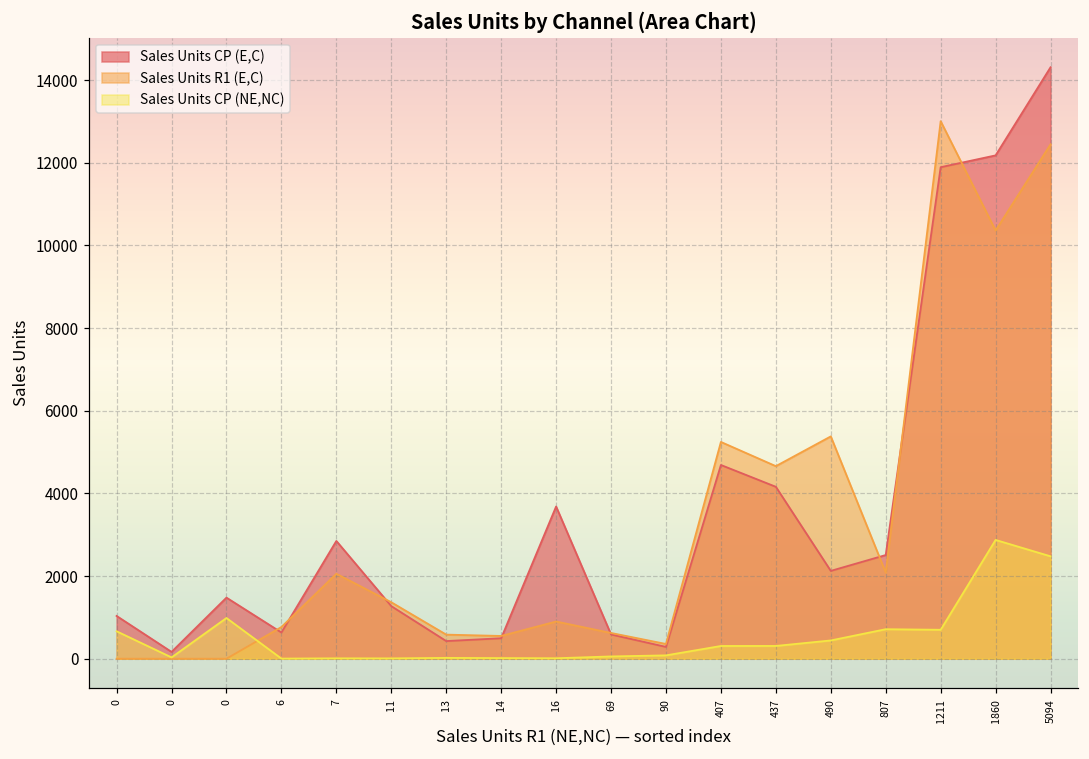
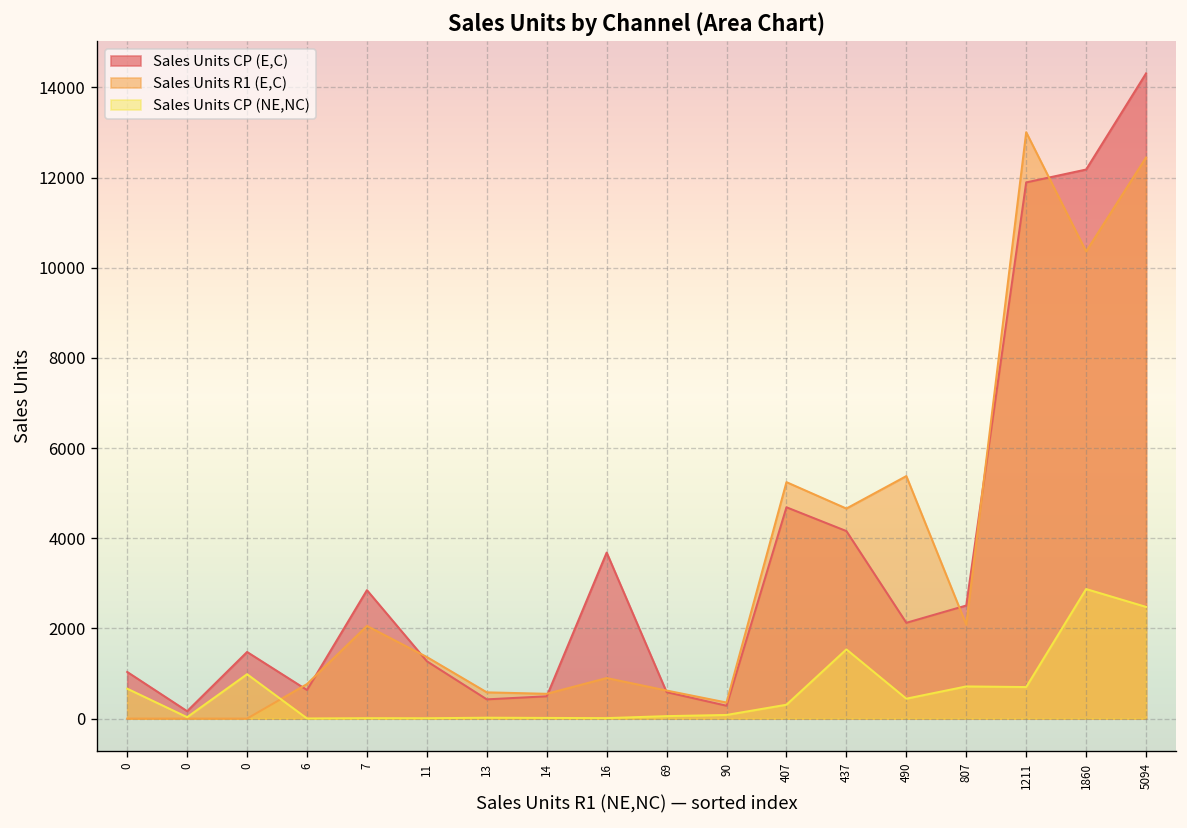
Sales Units CP (NE,NC), 437: 300 -> 1500
